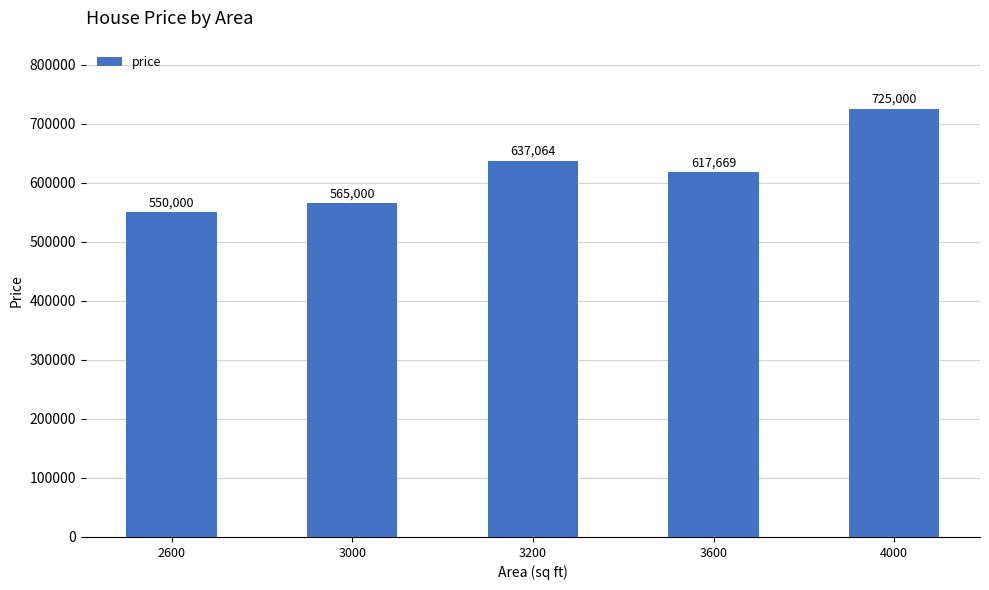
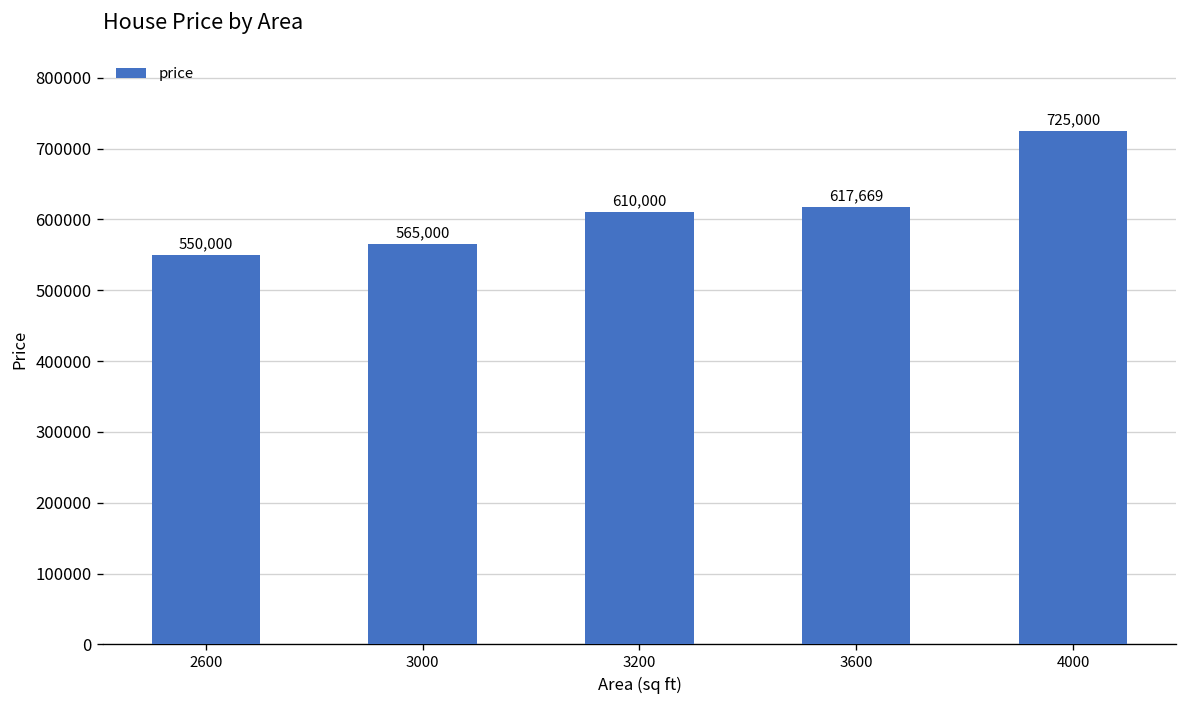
3200: 637,064 -> 610,000
